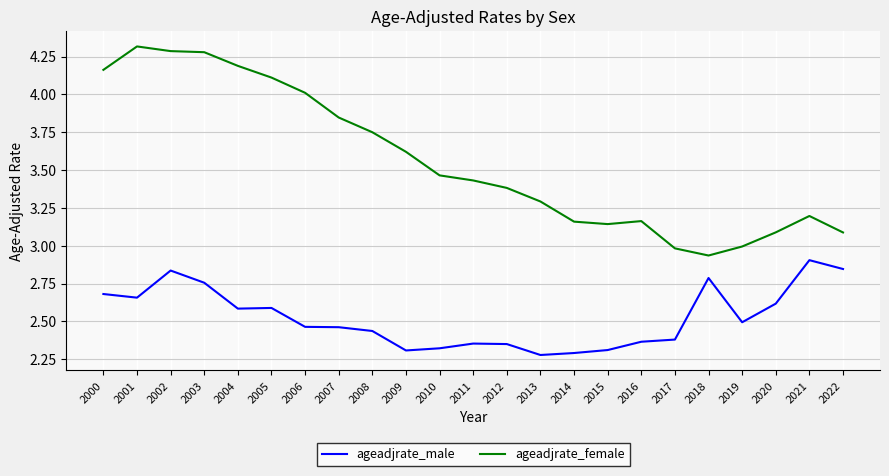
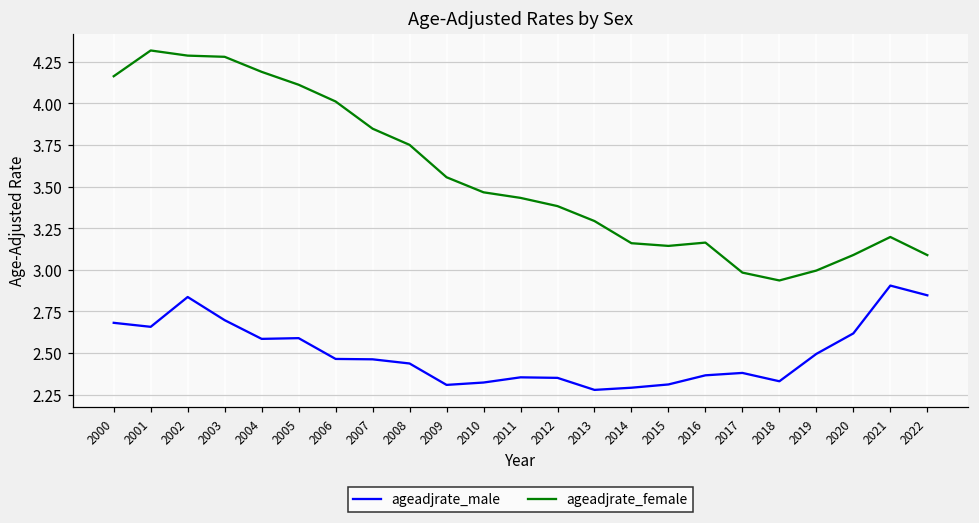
ageadjrate_male, 2003: 2.76 -> 2.70
ageadjrate_female, 2009: 3.62 -> 3.56
ageadjrate_male, 2018: 2.79 -> 2.33
